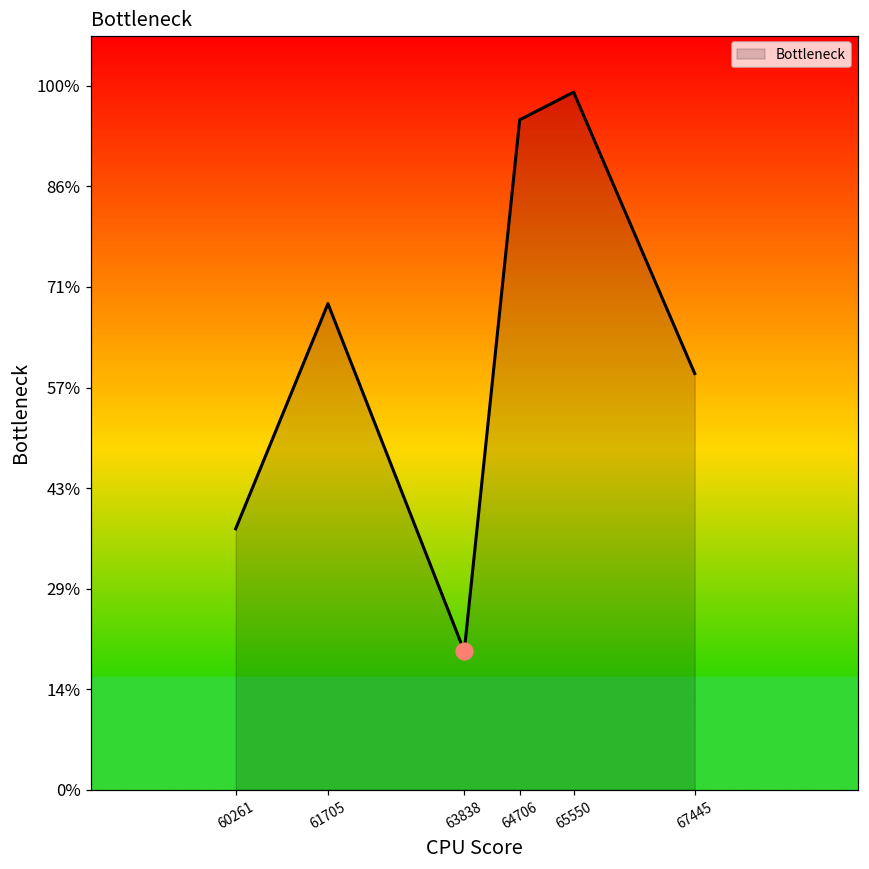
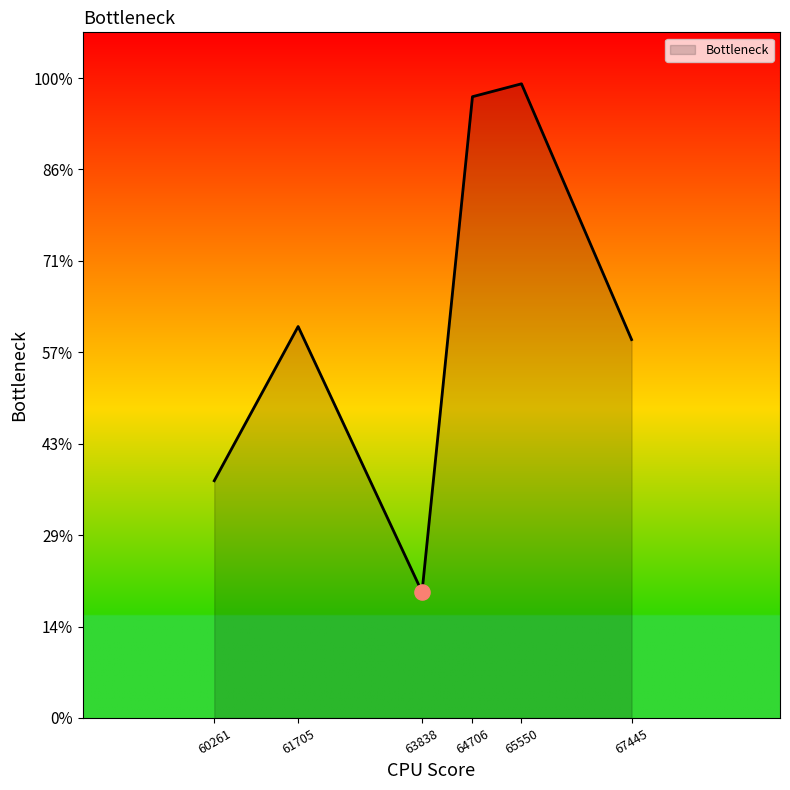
Bottleneck, 61705: 69% -> 61%
Bottleneck, 64706: 95% -> 97%
